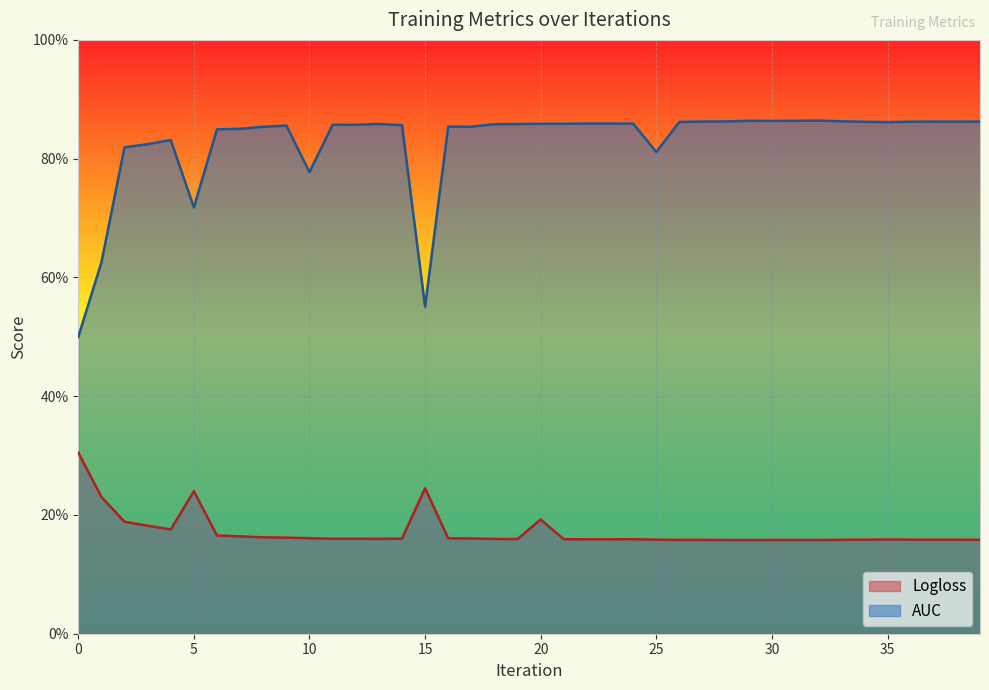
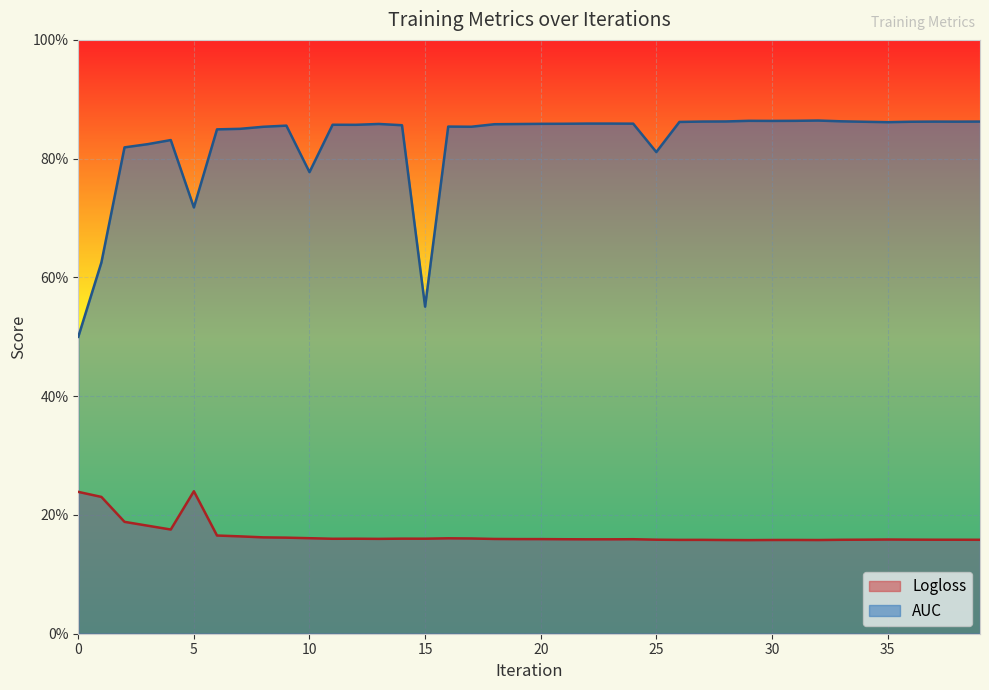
Logloss, 0: 30% -> 24%
Logloss, 15: 24% -> 16%
Logloss, 20: 19% -> 16%
